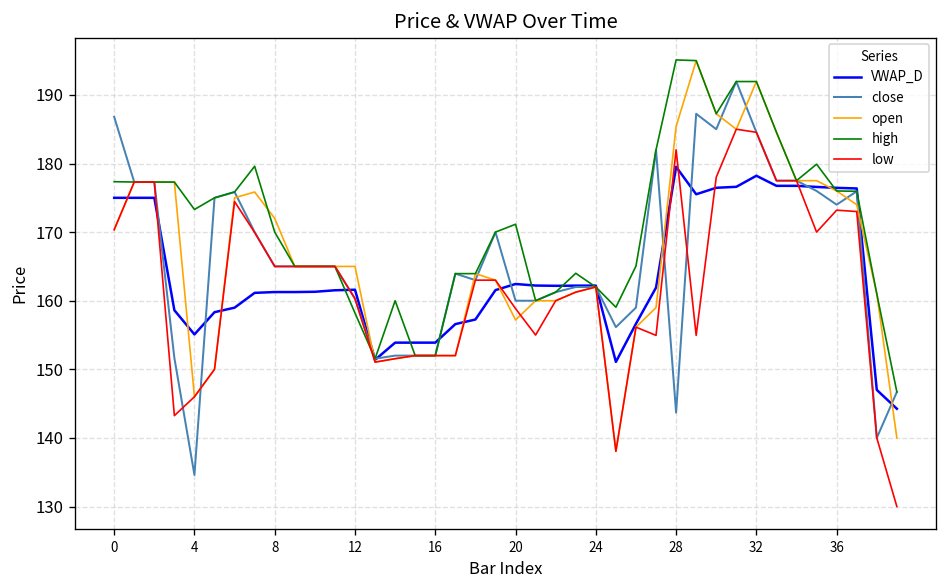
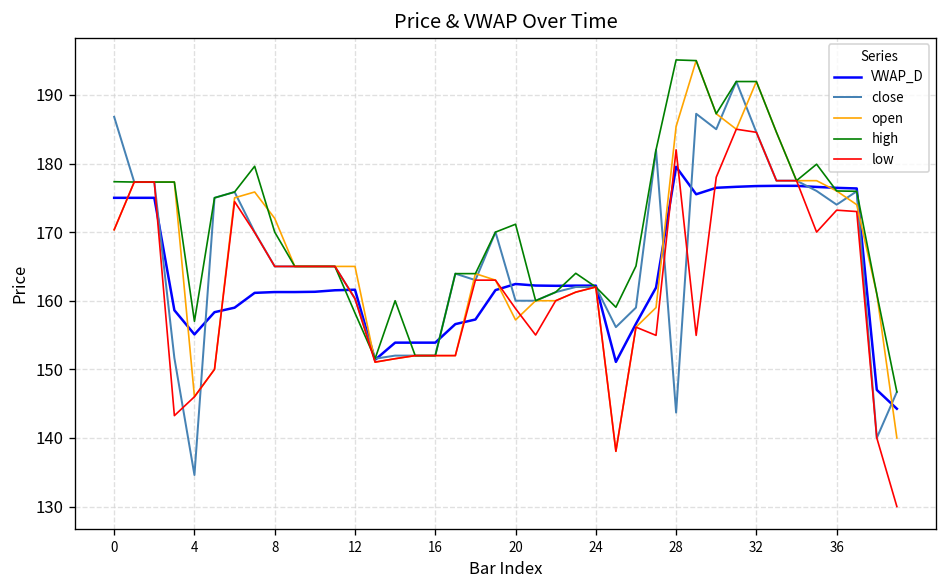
high, 4: 173 -> 157
VWAP_D, 32: 178 -> 177
